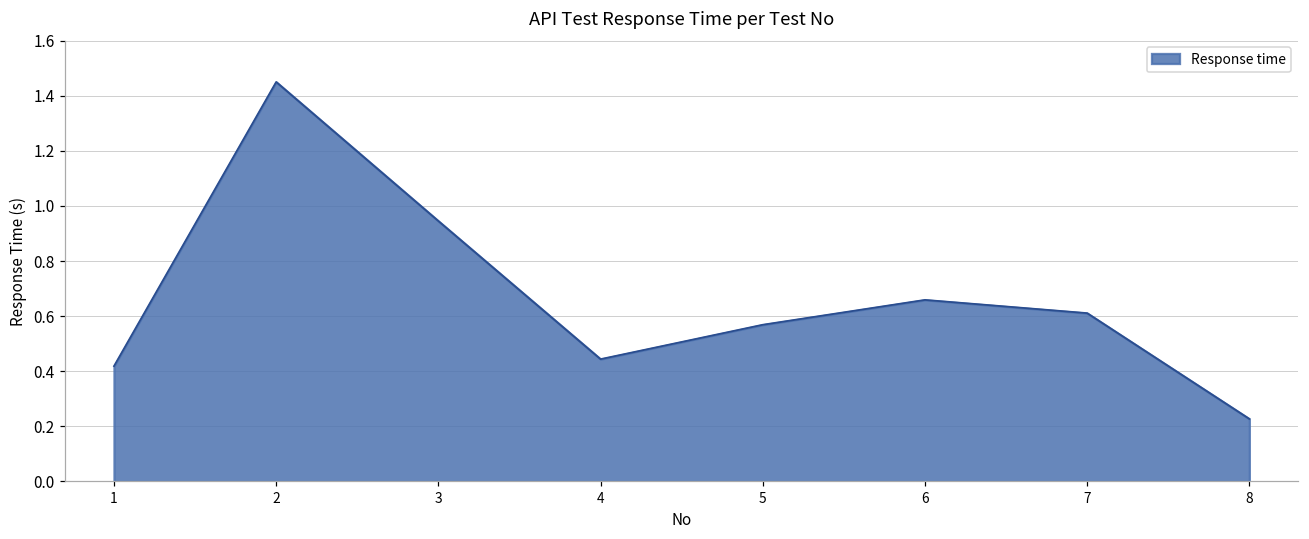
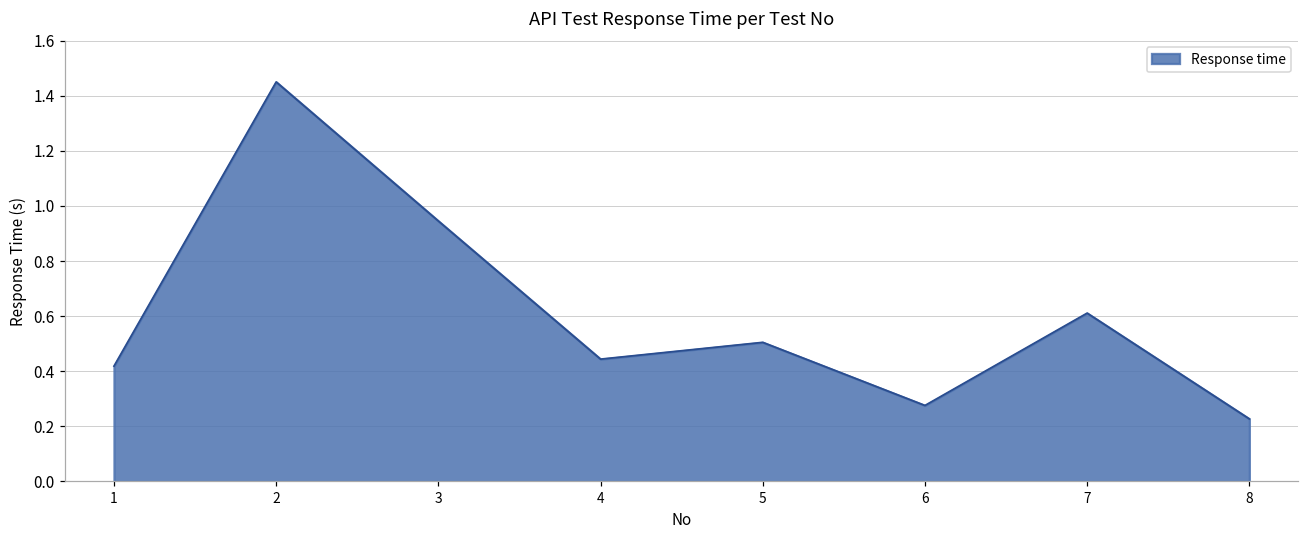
5: 0.57 -> 0.50
6: 0.66 -> 0.28
